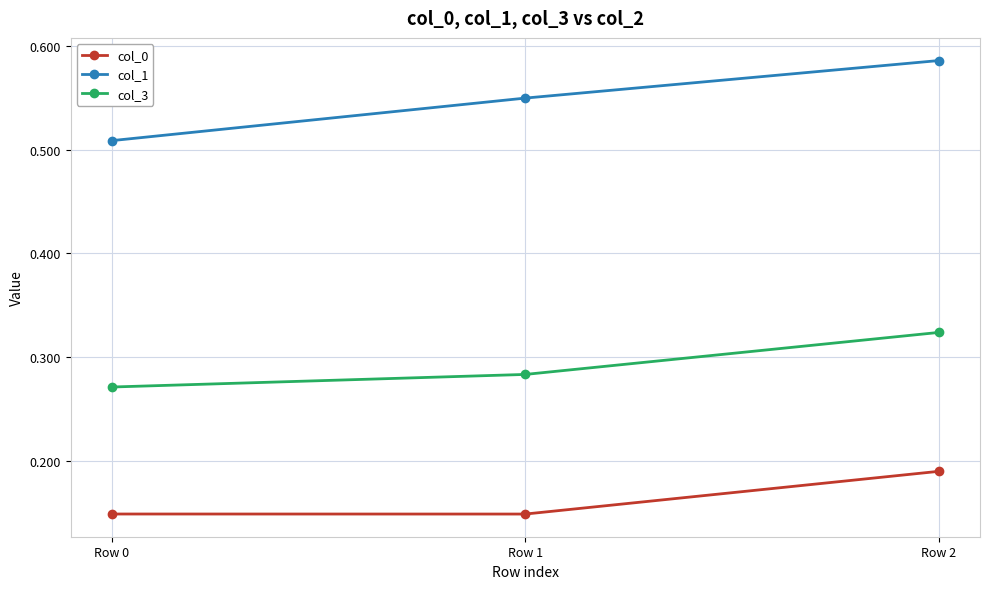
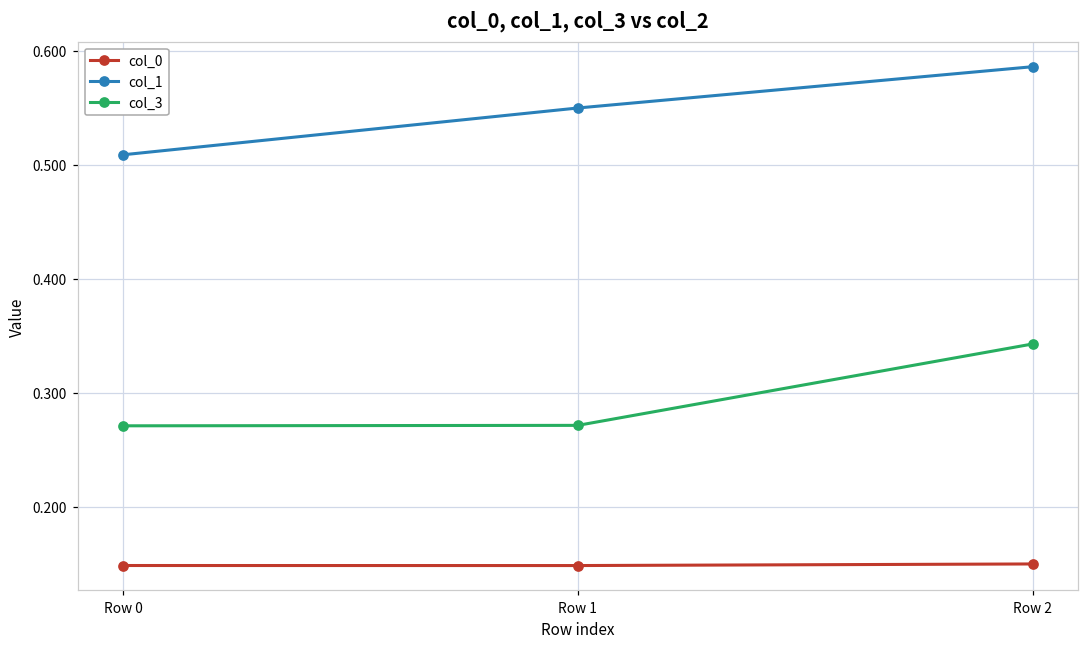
col_3, Row 1: 0.283 -> 0.271
col_0, Row 2: 0.190 -> 0.150
col_3, Row 2: 0.324 -> 0.343
